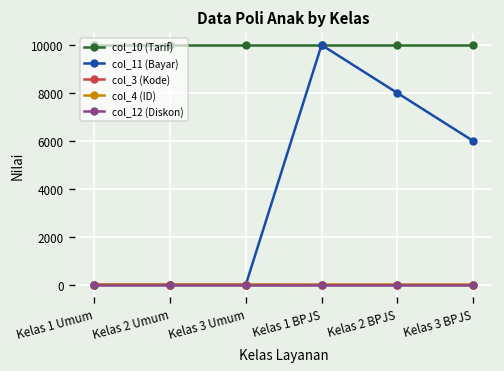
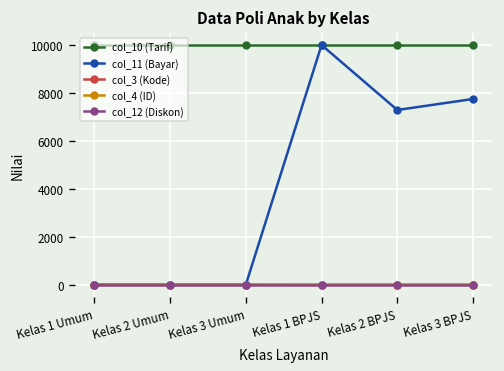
col_11 (Bayar), Kelas 2 BPJS: 8000 -> 7300
col_11 (Bayar), Kelas 3 BPJS: 6000 -> 7700
